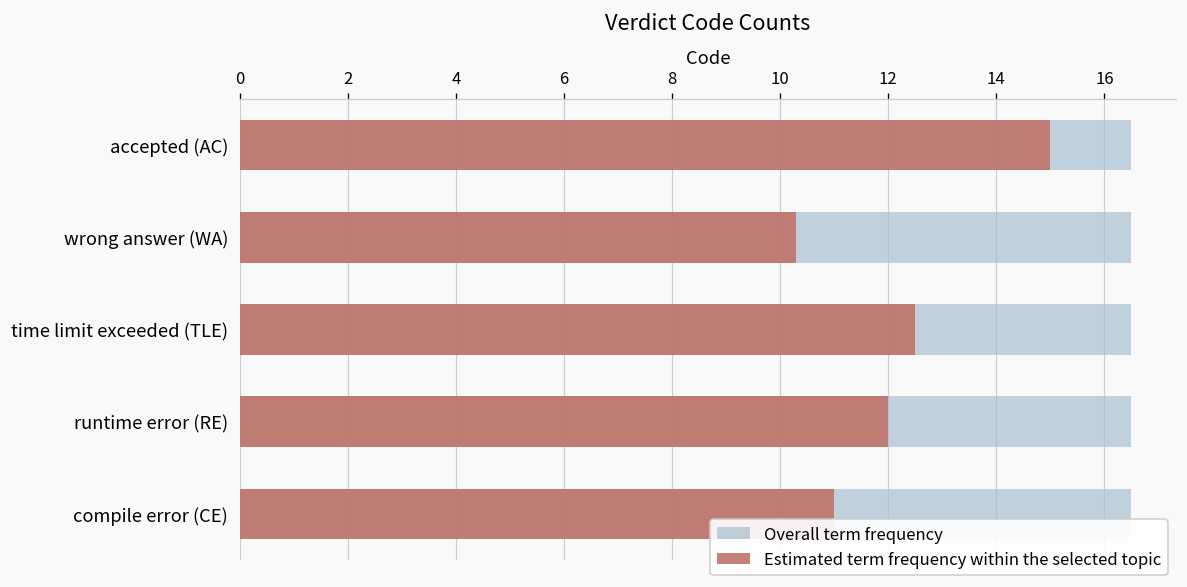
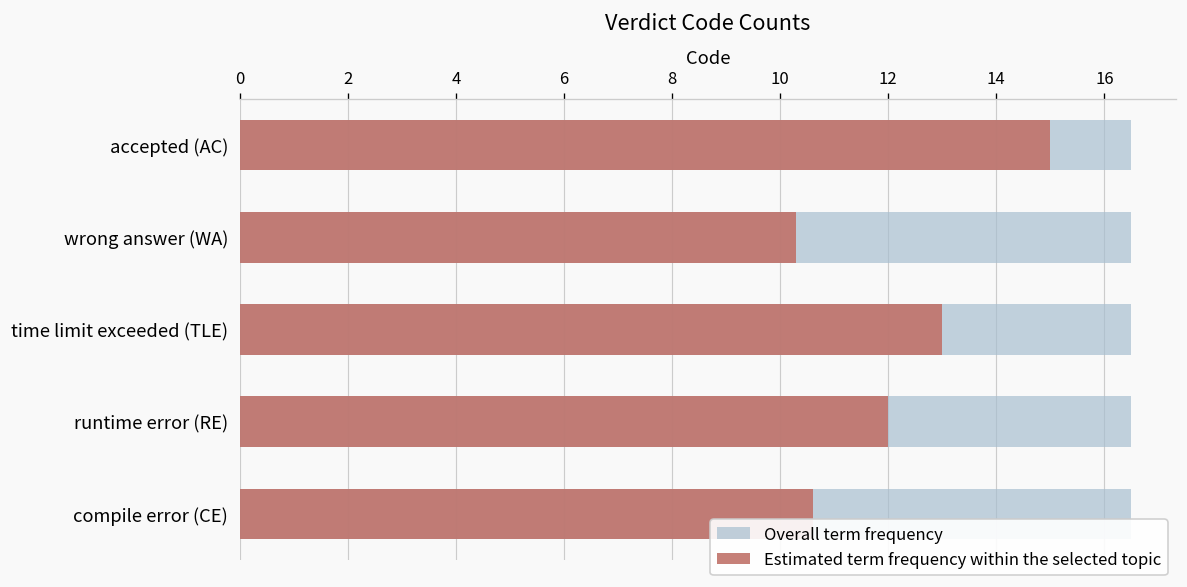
Estimated term frequency within the selected topic, time limit exceeded (TLE): 12.5 -> 13.0
Estimated term frequency within the selected topic, compile error (CE): 11.0 -> 10.6
